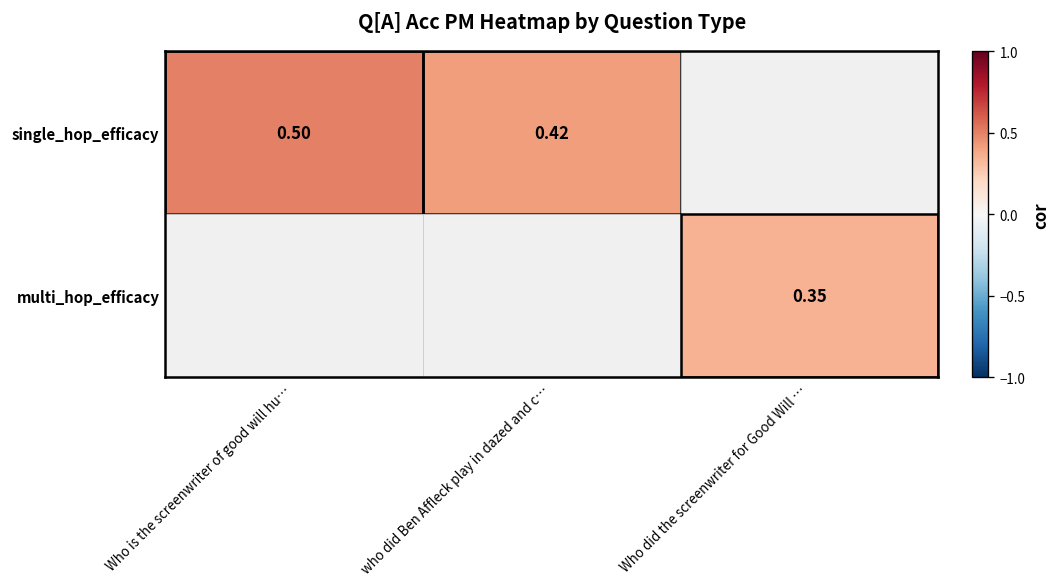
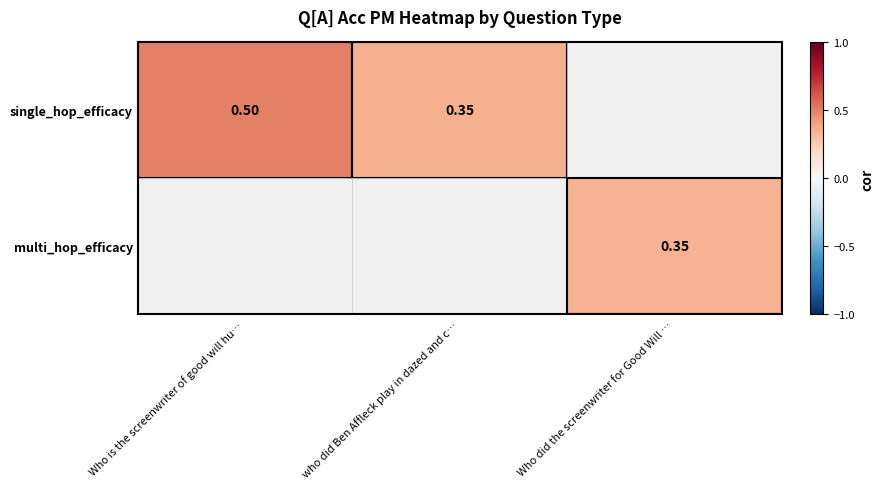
single_hop_efficacy, who did Ben Affleck play in dazed and c…: 0.42 -> 0.35
